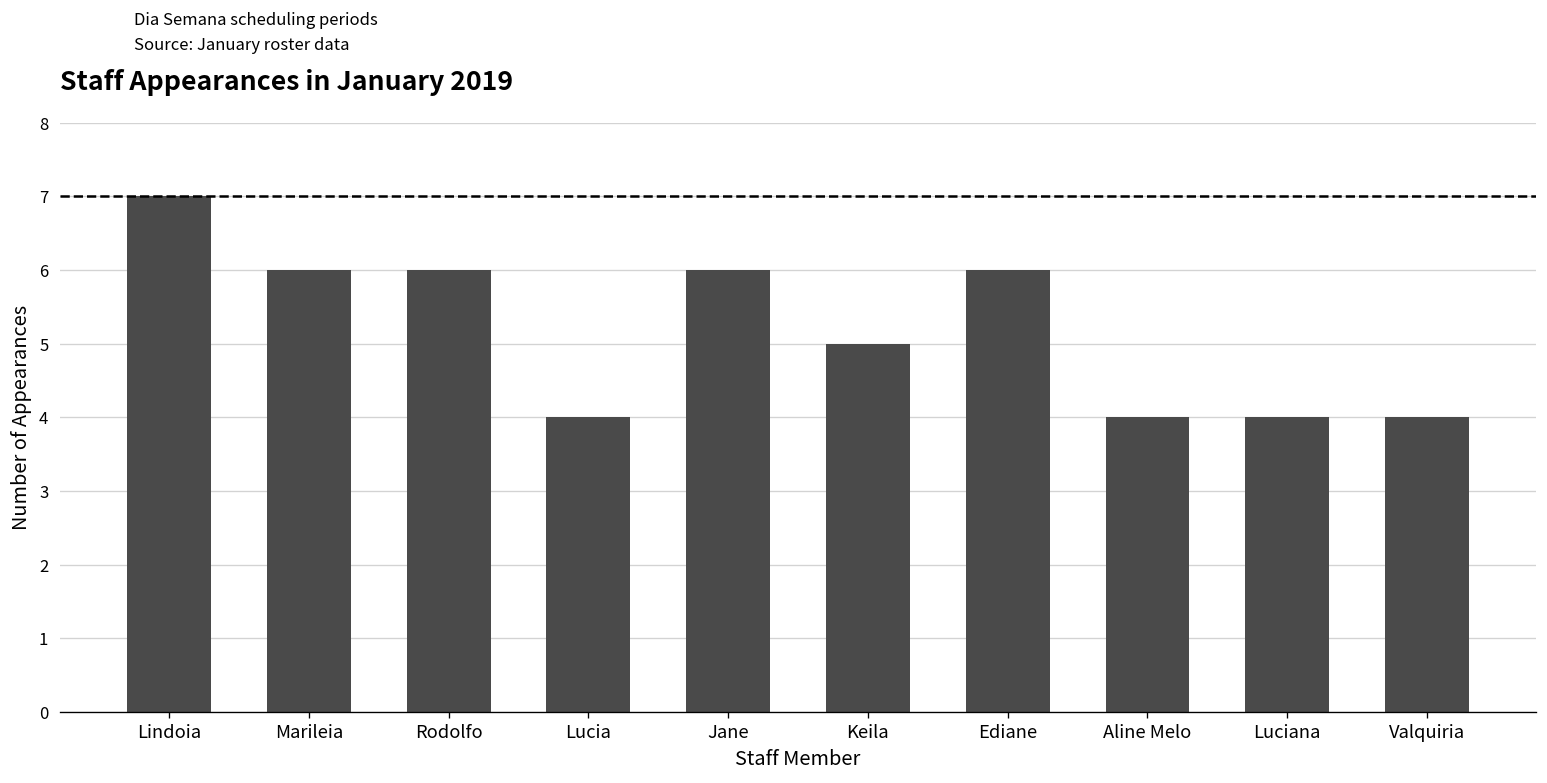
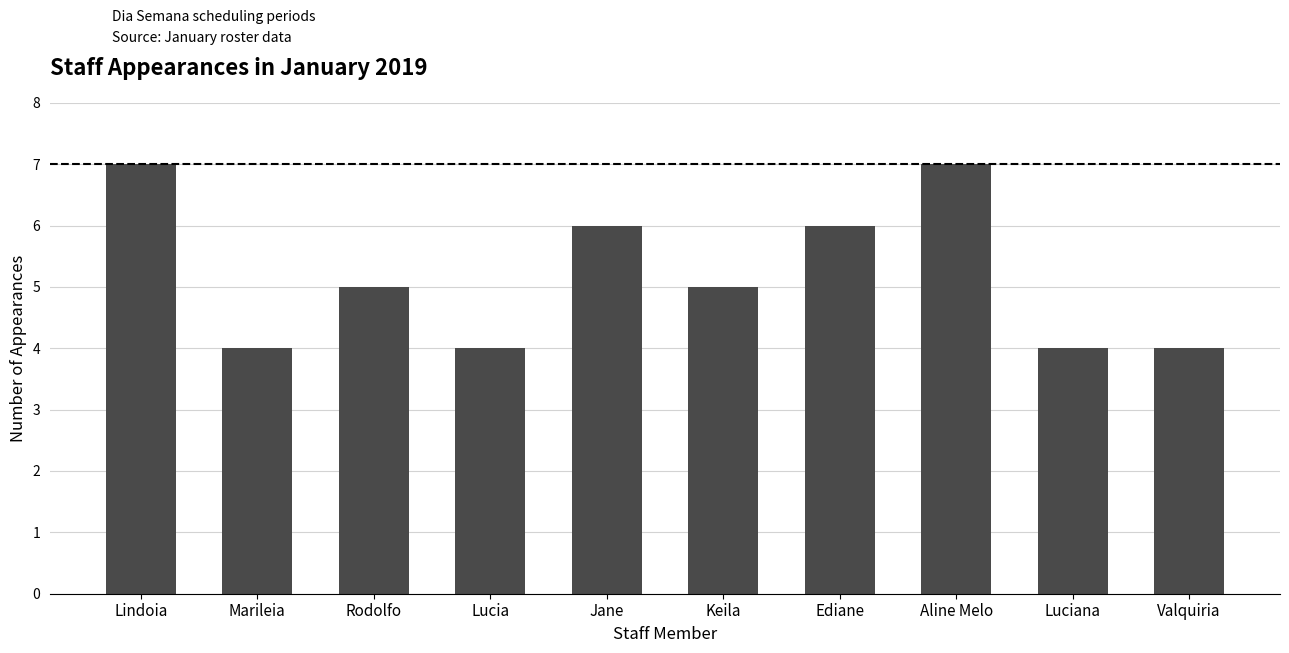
Marileia: 6 -> 4
Rodolfo: 6 -> 5
Aline Melo: 4 -> 7
